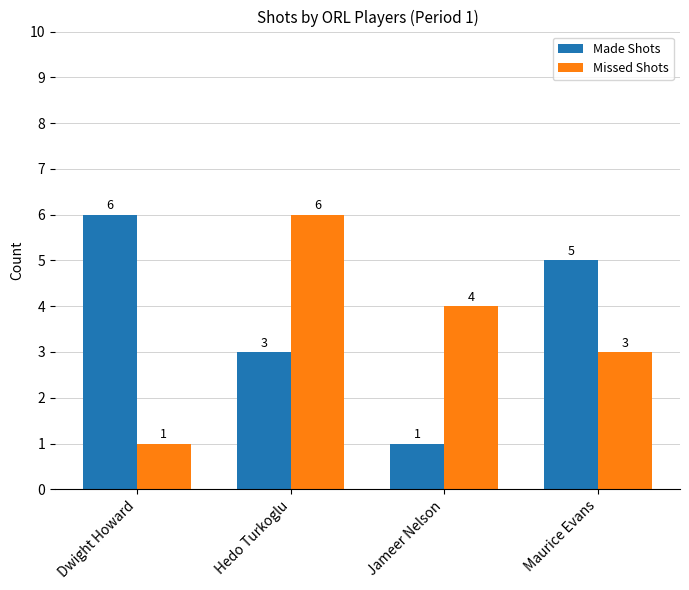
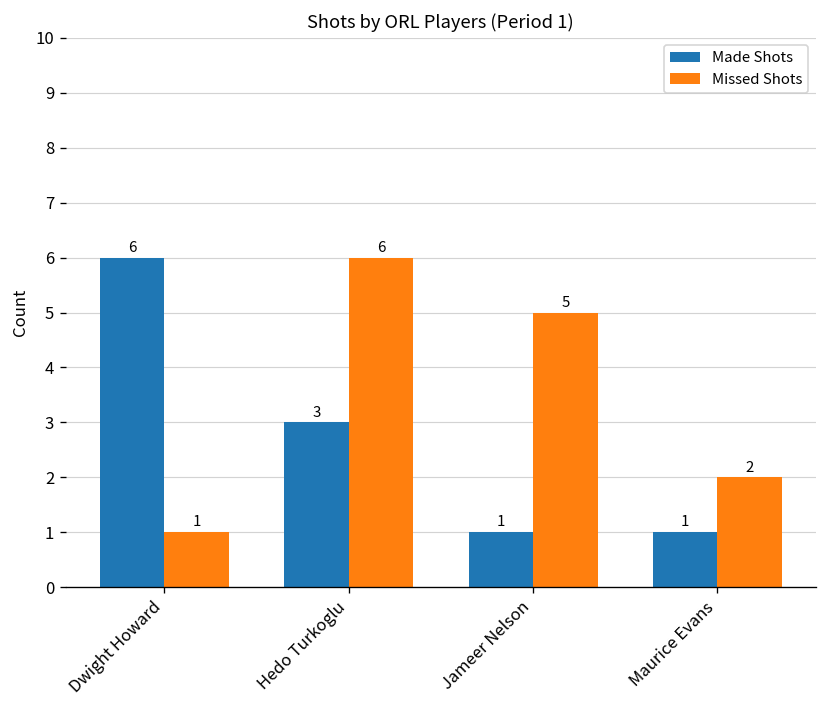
Missed Shots, Jameer Nelson: 4 -> 5
Made Shots, Maurice Evans: 5 -> 1
Missed Shots, Maurice Evans: 3 -> 2
